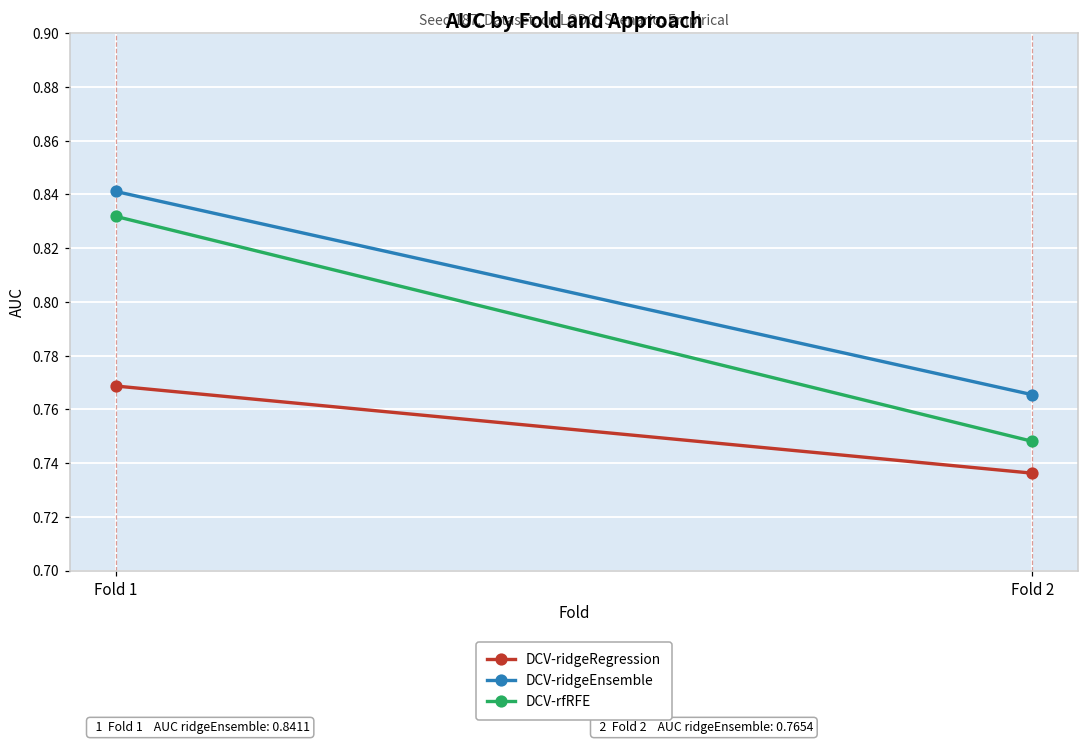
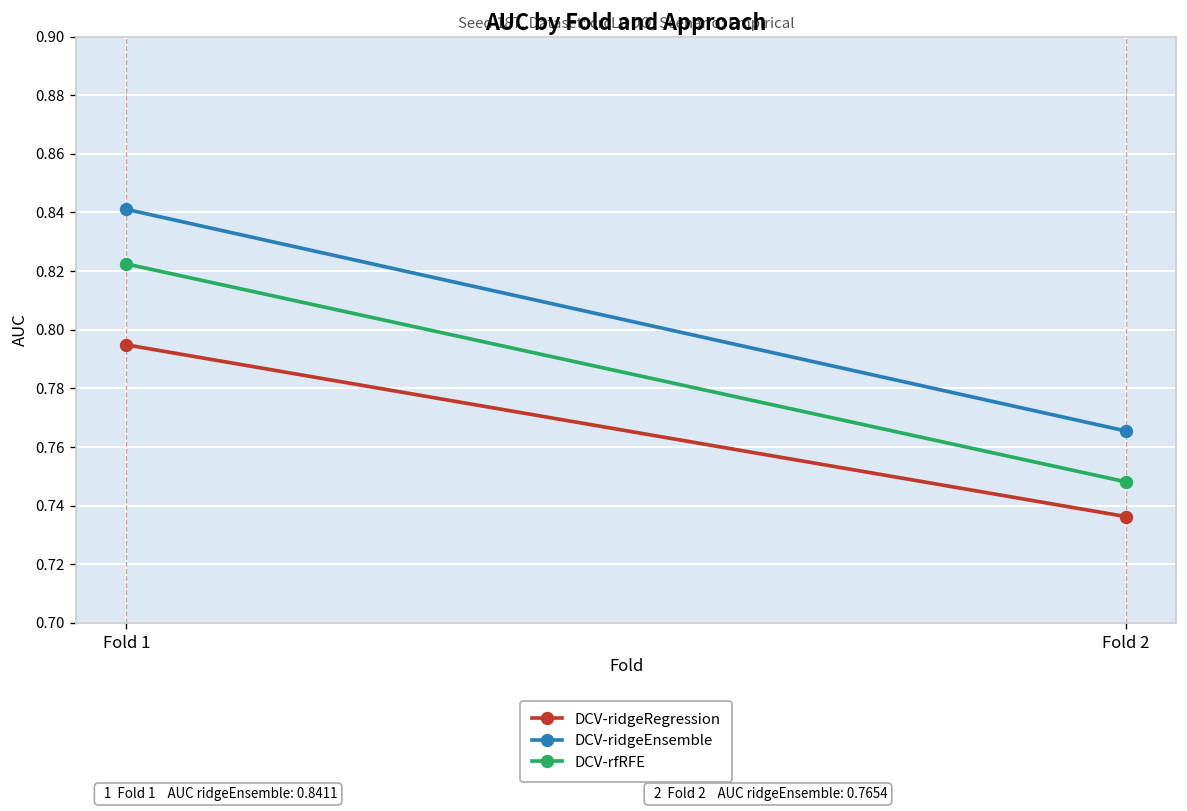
DCV-ridgeRegression, Fold 1: 0.769 -> 0.795
DCV-rfRFE, Fold 1: 0.832 -> 0.822
